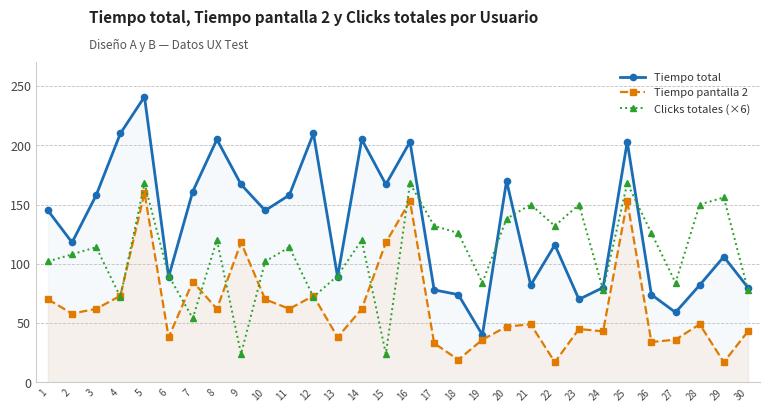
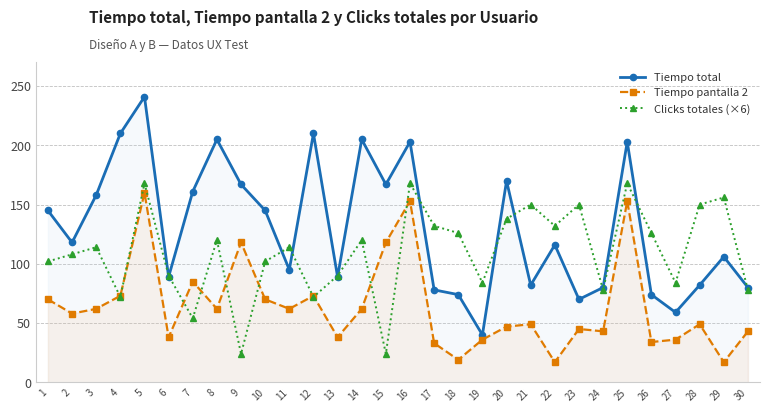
Tiempo total, 11: 158 -> 95
